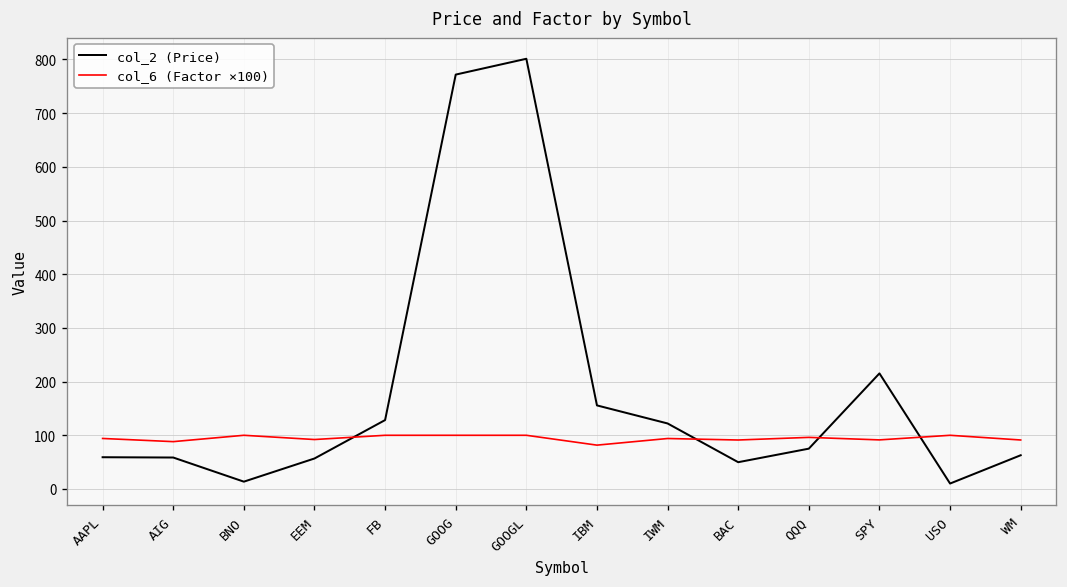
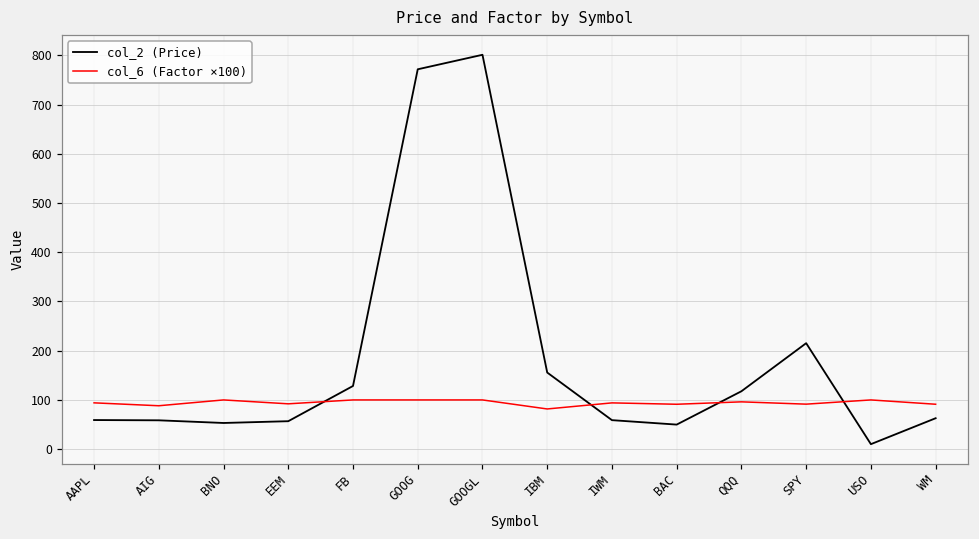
col_2 (Price), BNO: 10 -> 50
col_2 (Price), IWM: 120 -> 60
col_2 (Price), QQQ: 80 -> 120
